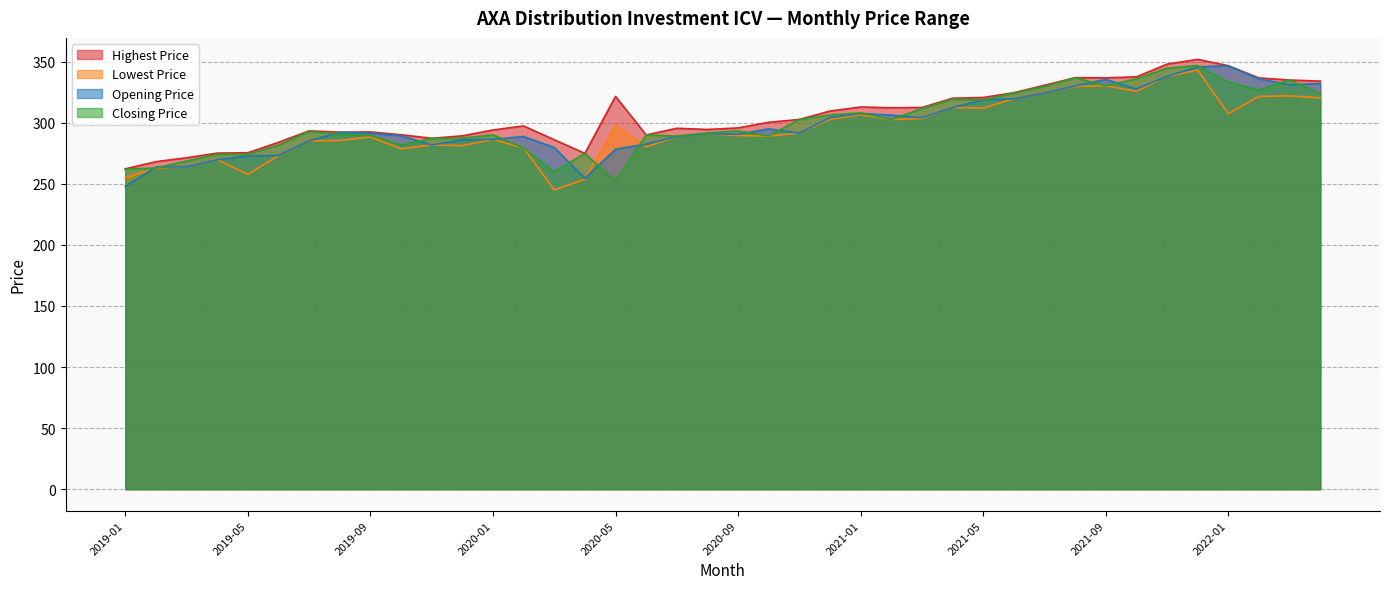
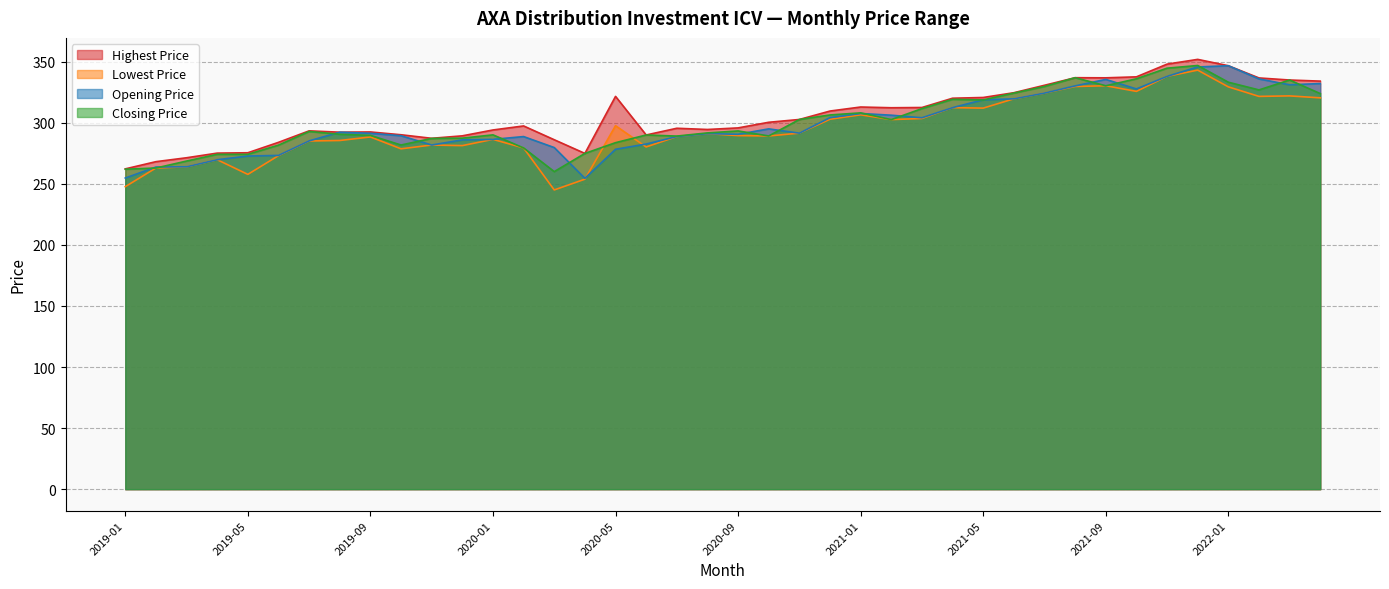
Lowest Price, 2019-01: 255 -> 248
Opening Price, 2019-01: 248 -> 255
Closing Price, 2020-05: 252 -> 284
Lowest Price, 2022-01: 308 -> 329
